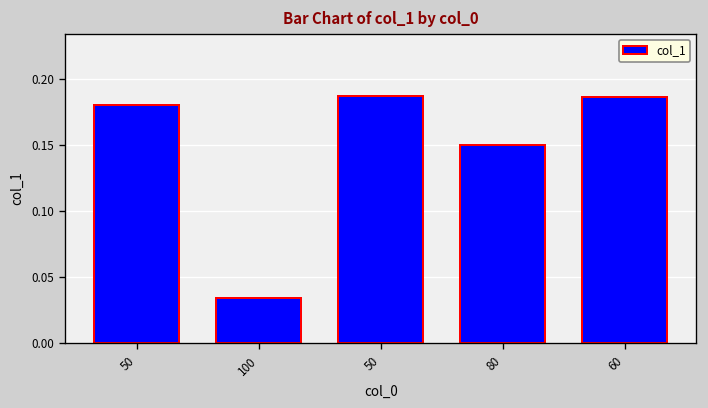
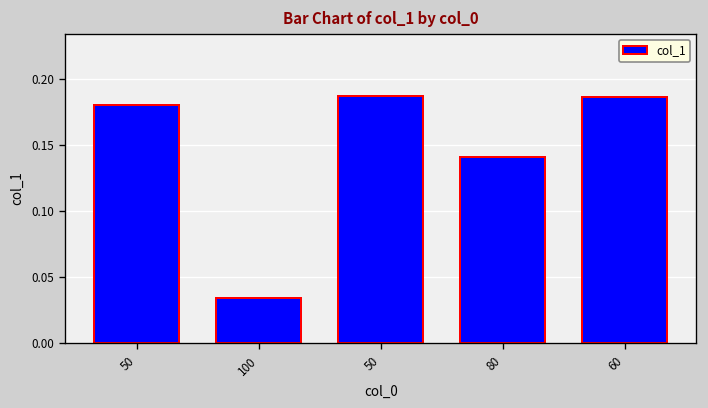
80: 0.150 -> 0.141
